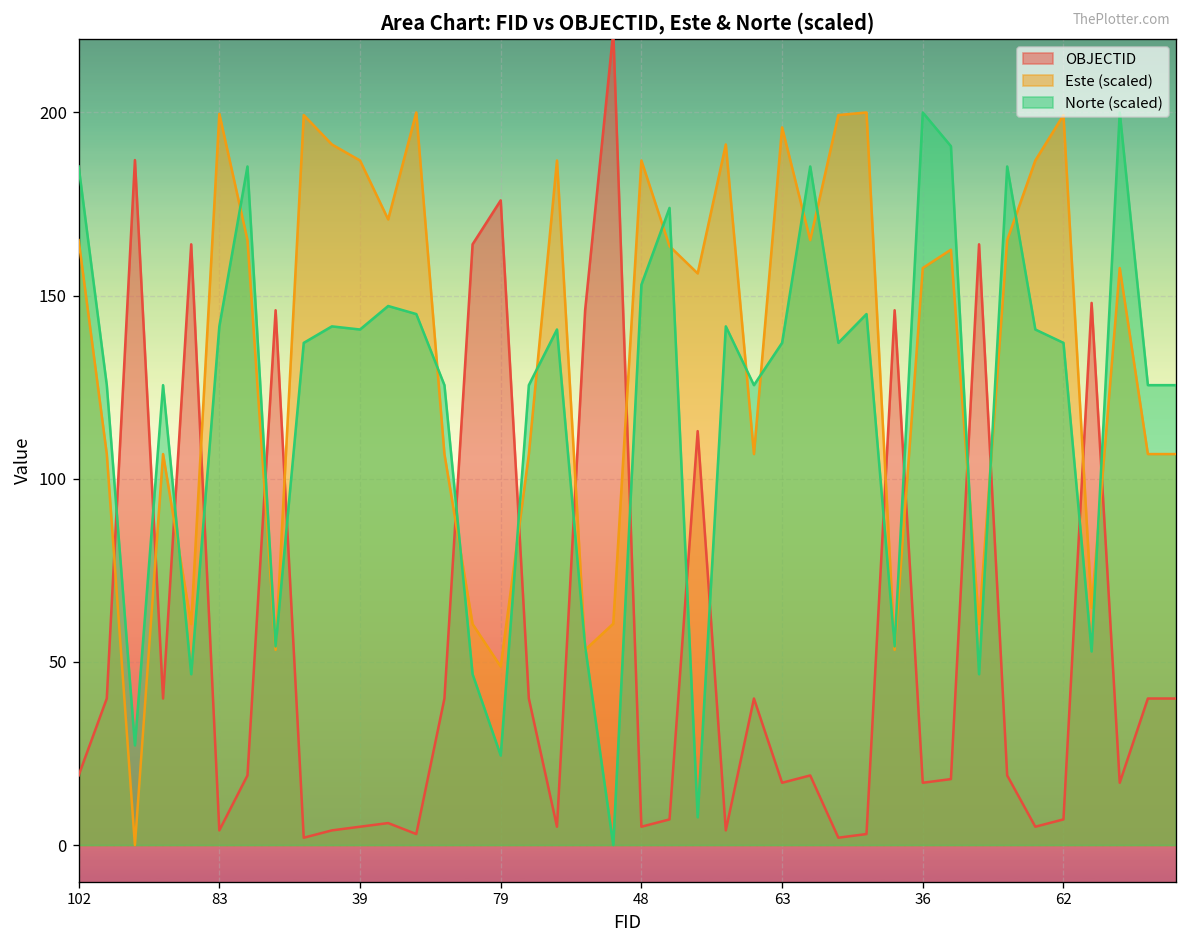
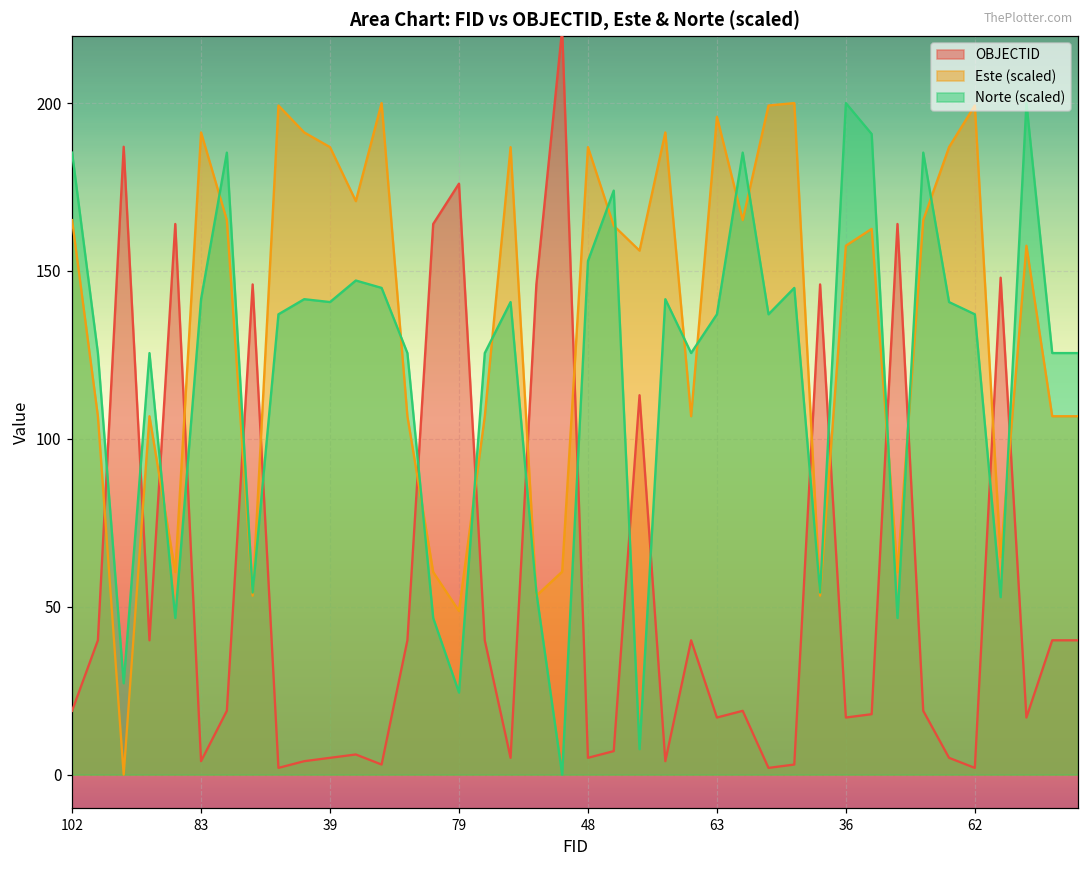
Este (scaled), 83: 200 -> 191
OBJECTID, 62: 7 -> 2
